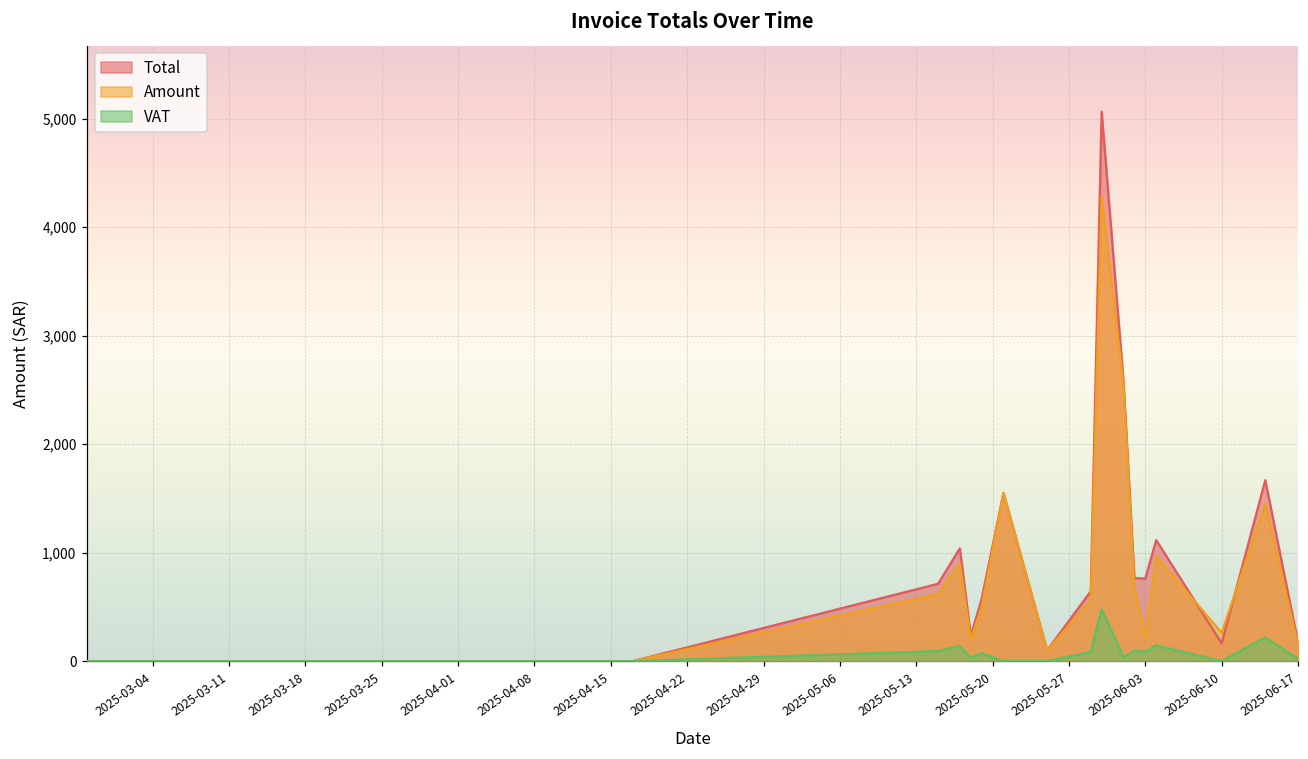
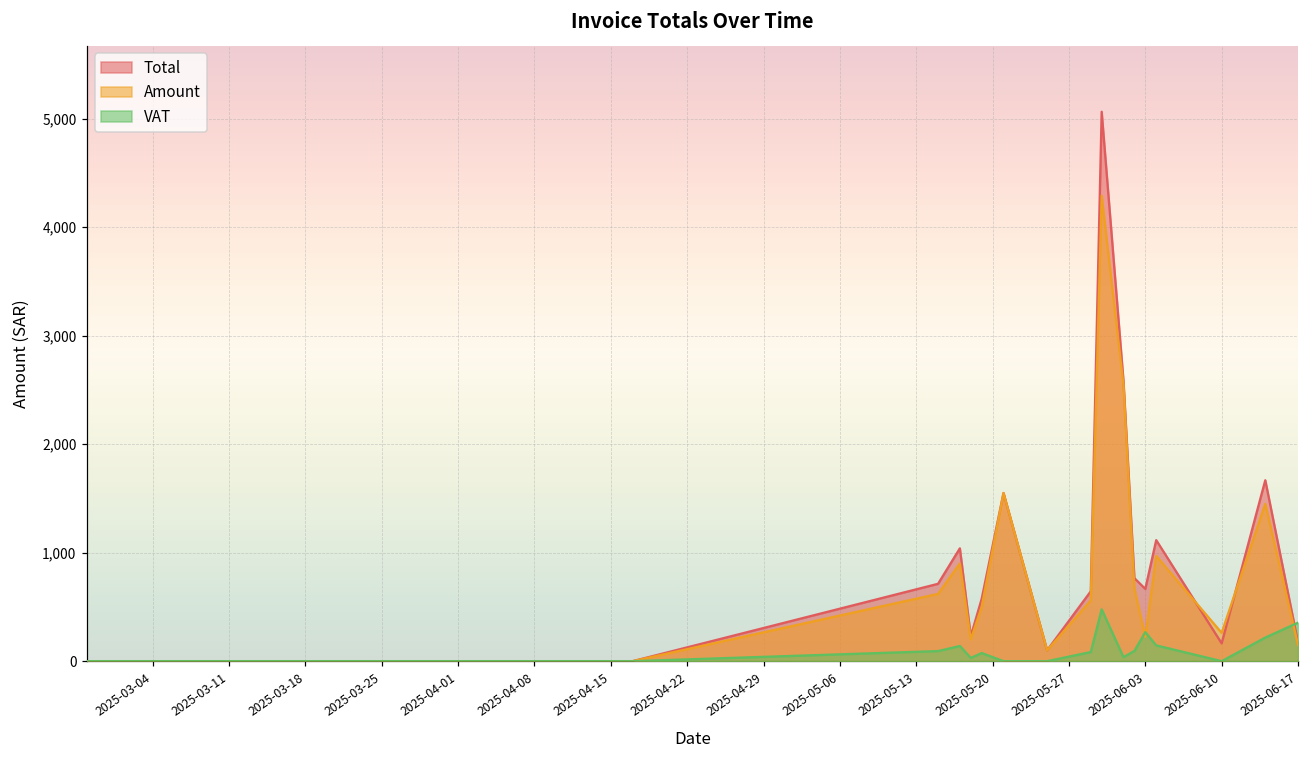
Total, 2025-06-03: 800 -> 700
VAT, 2025-06-03: 100 -> 300
VAT, 2025-06-17: 0 -> 400
